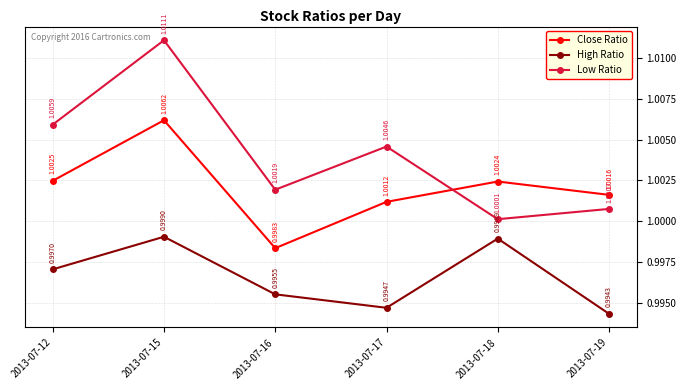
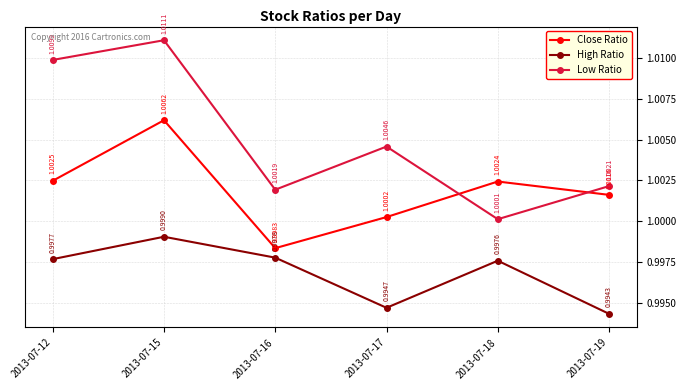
High Ratio, 2013-07-12: 0.9970 -> 0.9977
Low Ratio, 2013-07-12: 1.0059 -> 1.0099
High Ratio, 2013-07-16: 0.9955 -> 0.9978
Close Ratio, 2013-07-17: 1.0012 -> 1.0002
High Ratio, 2013-07-18: 0.9989 -> 0.9976
Low Ratio, 2013-07-19: 1.0007 -> 1.0021
